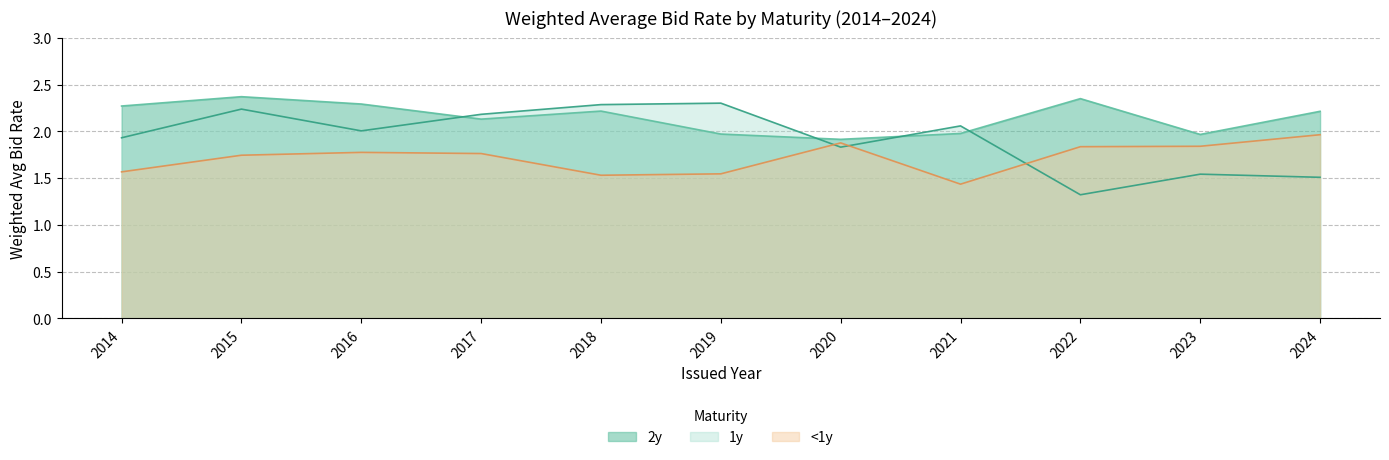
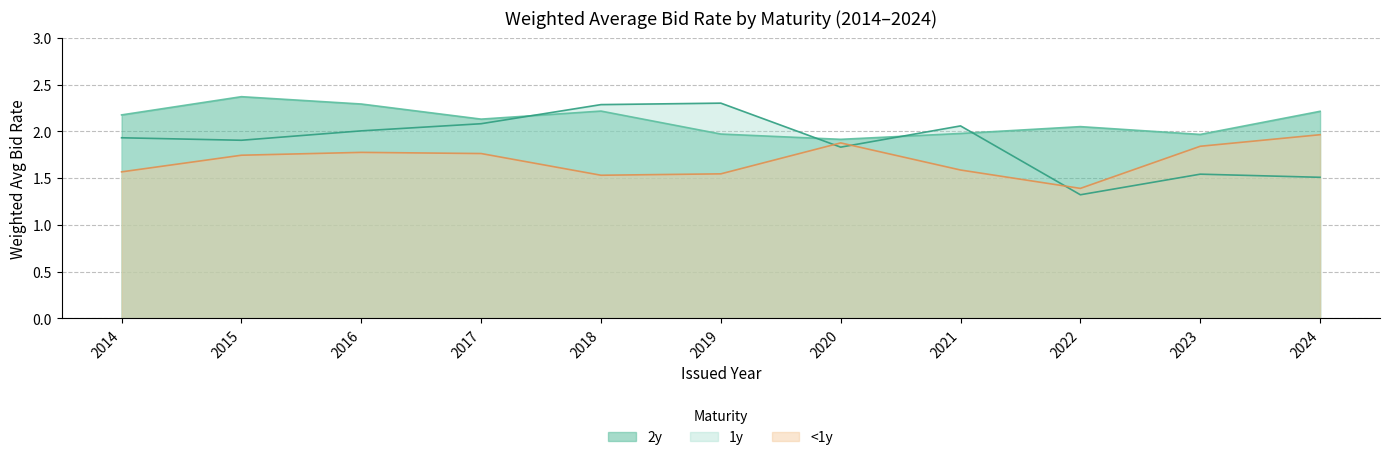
2y, 2014: 2.3 -> 2.2
1y, 2015: 2.2 -> 1.9
1y, 2017: 2.2 -> 2.1
<1y, 2021: 1.4 -> 1.6
2y, 2022: 2.3 -> 2.1
<1y, 2022: 1.8 -> 1.4
